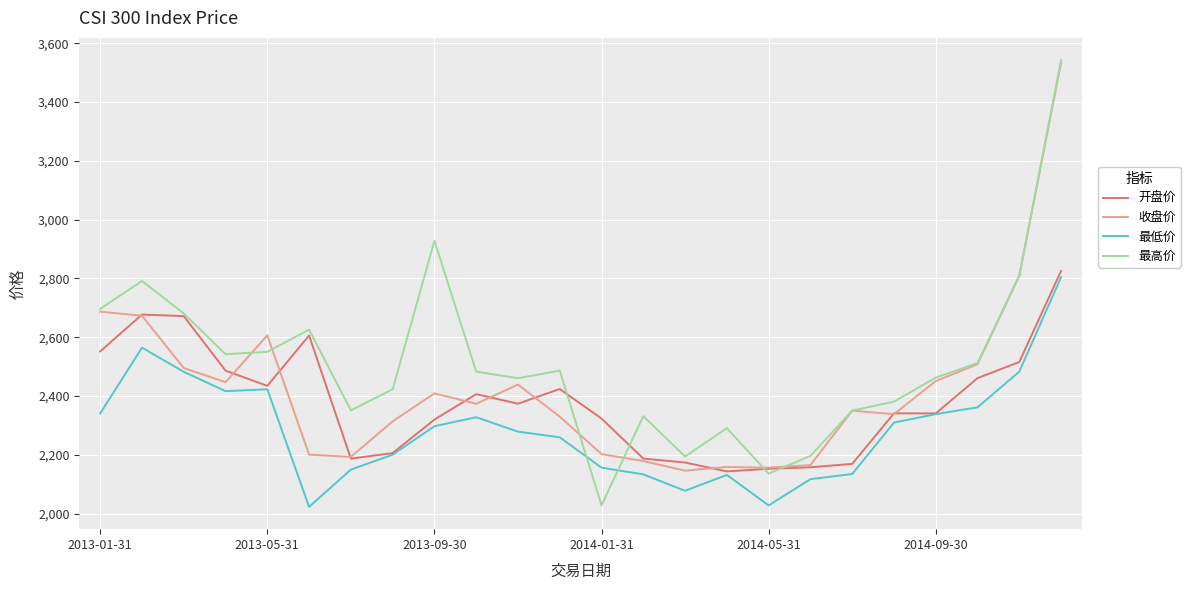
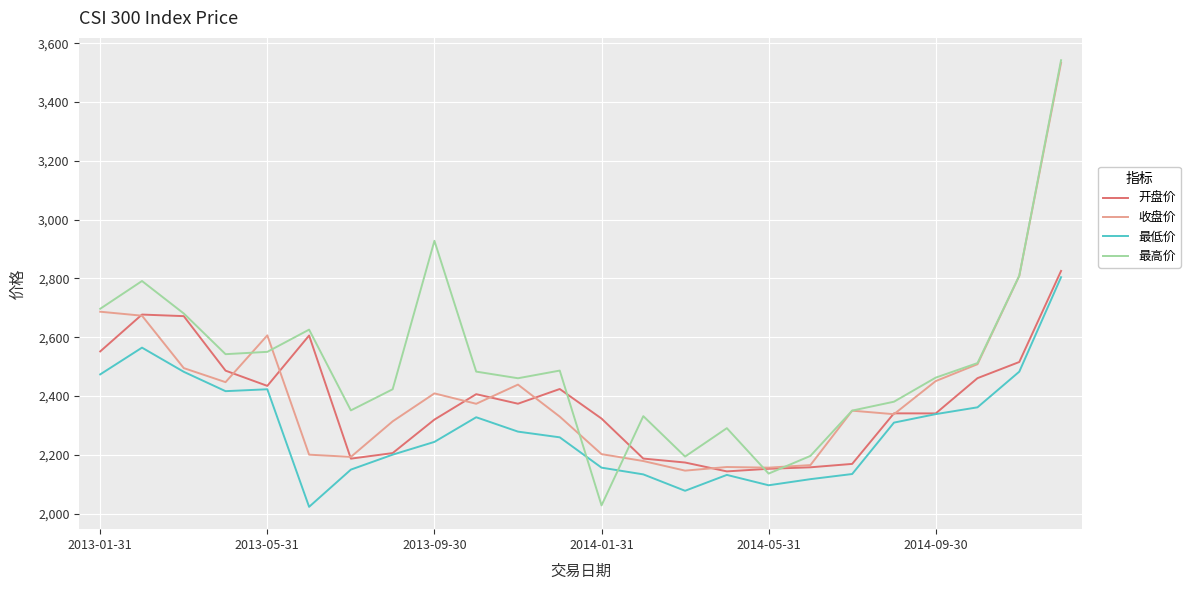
最低价, 2013-01-31: 2,340 -> 2,470
最低价, 2013-09-30: 2,300 -> 2,240
最低价, 2014-05-31: 2,030 -> 2,100
